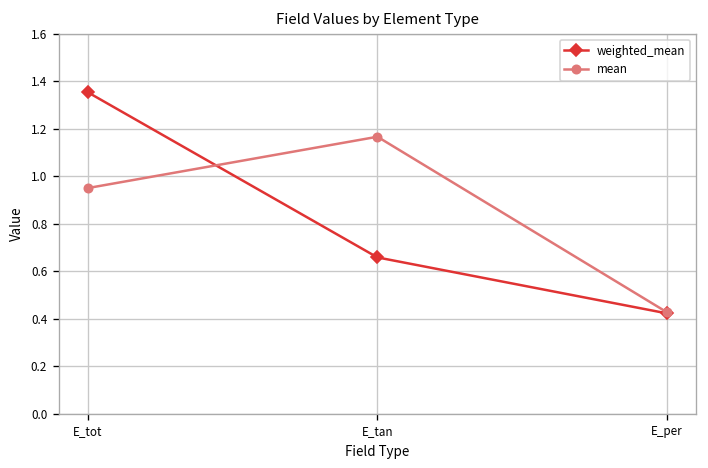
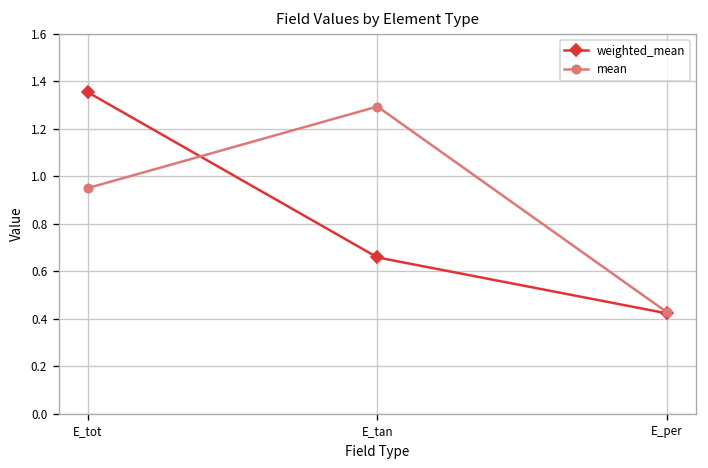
mean, E_tan: 1.17 -> 1.29
